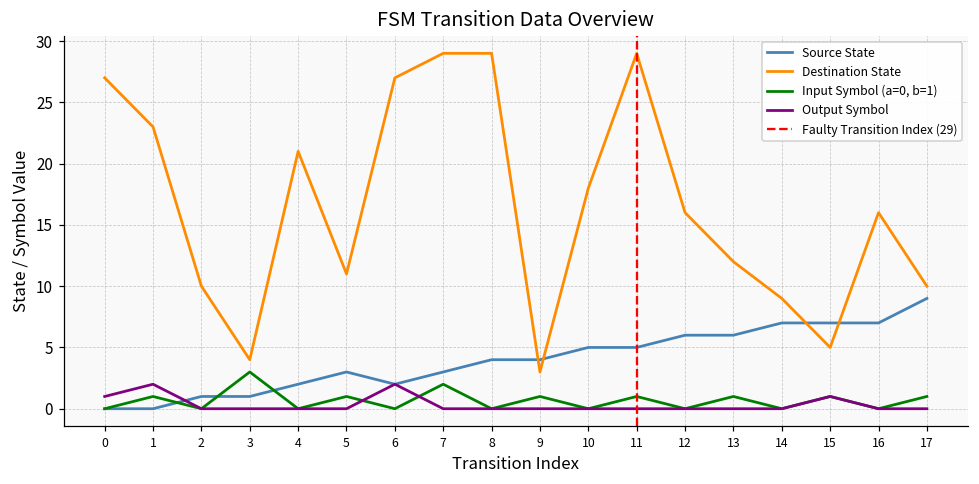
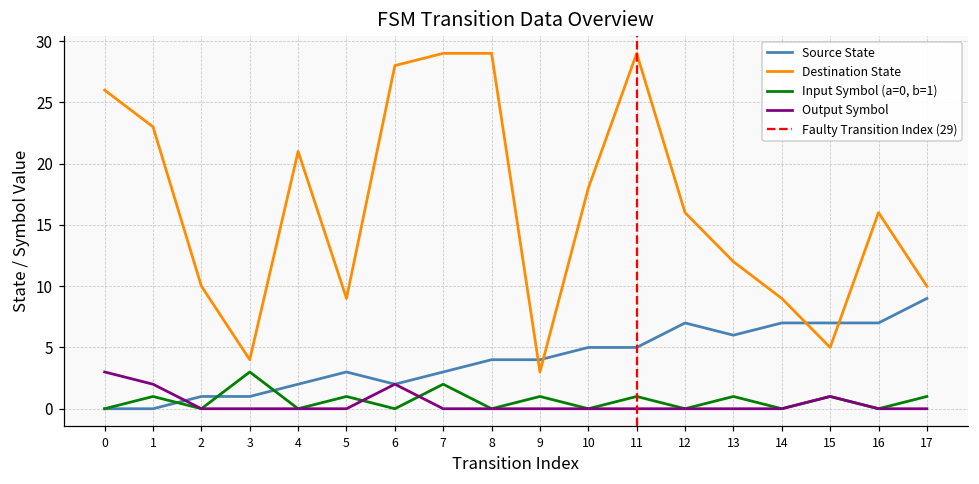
Destination State, 0: 27 -> 26
Output Symbol, 0: 1 -> 3
Destination State, 5: 11 -> 9
Destination State, 6: 27 -> 28
Source State, 12: 6 -> 7
